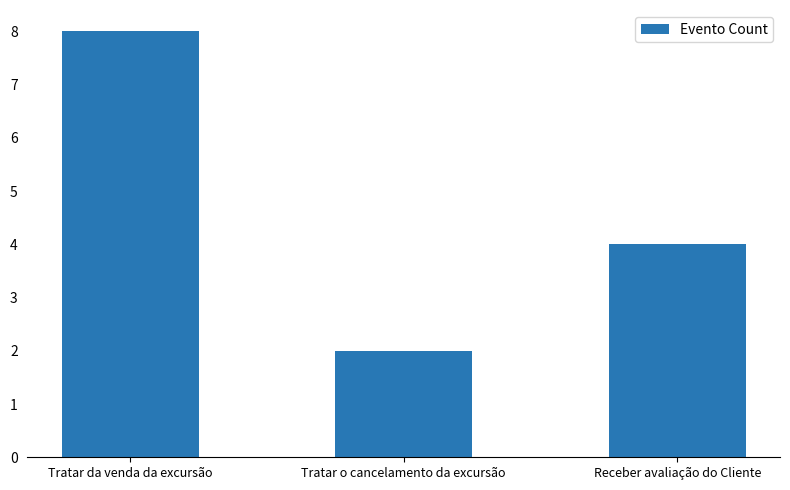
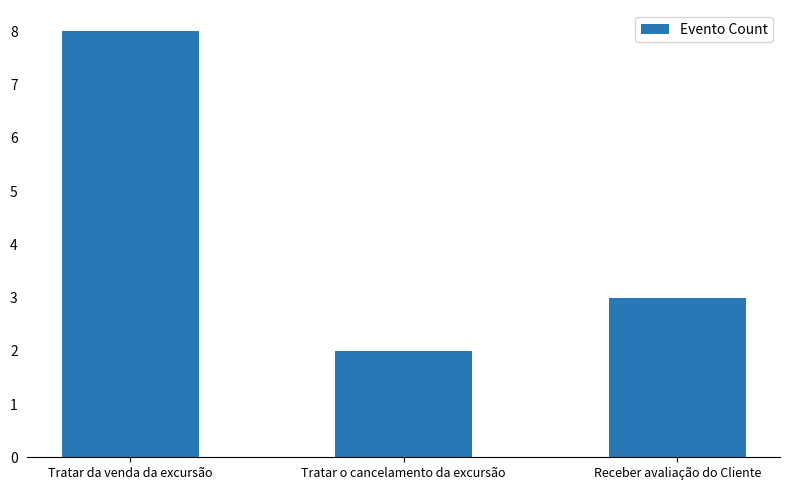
Receber avaliação do Cliente: 4 -> 3
